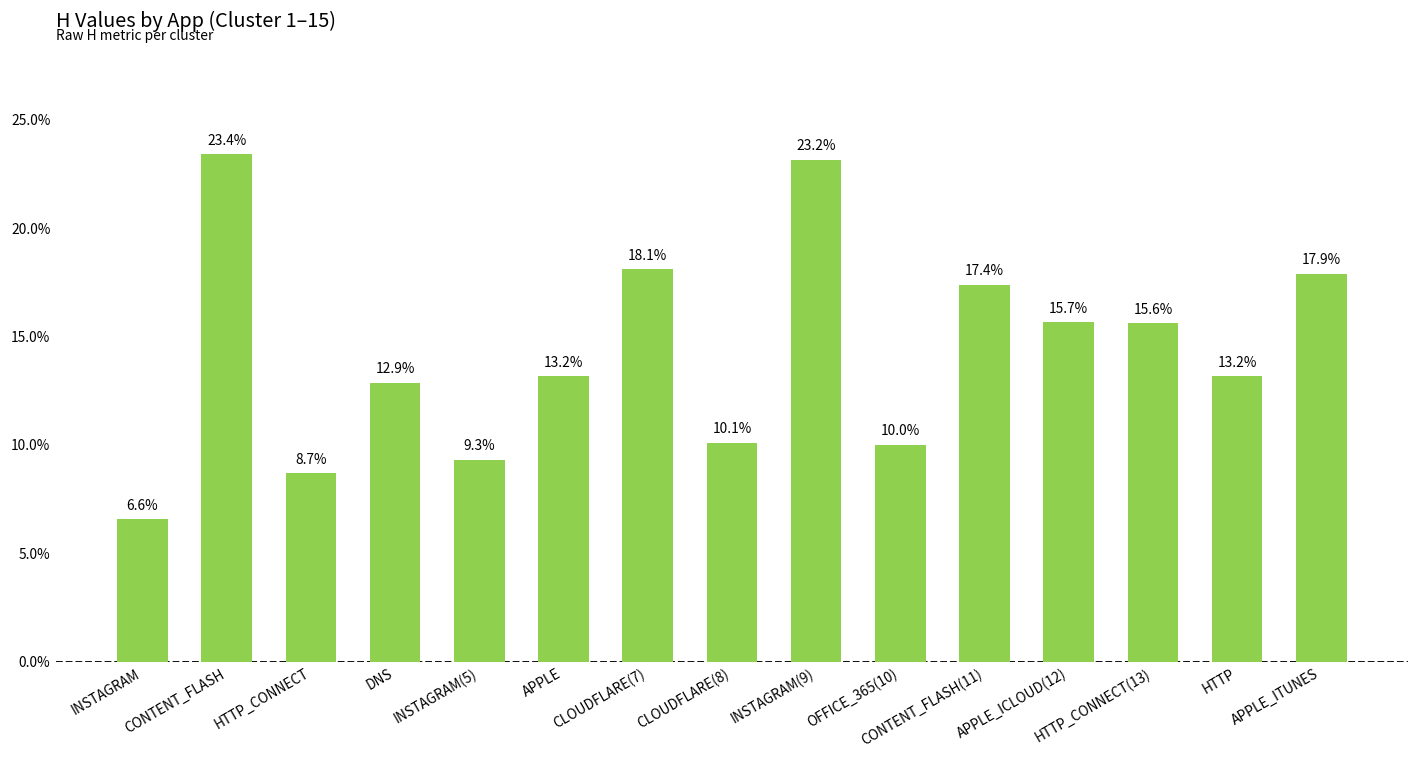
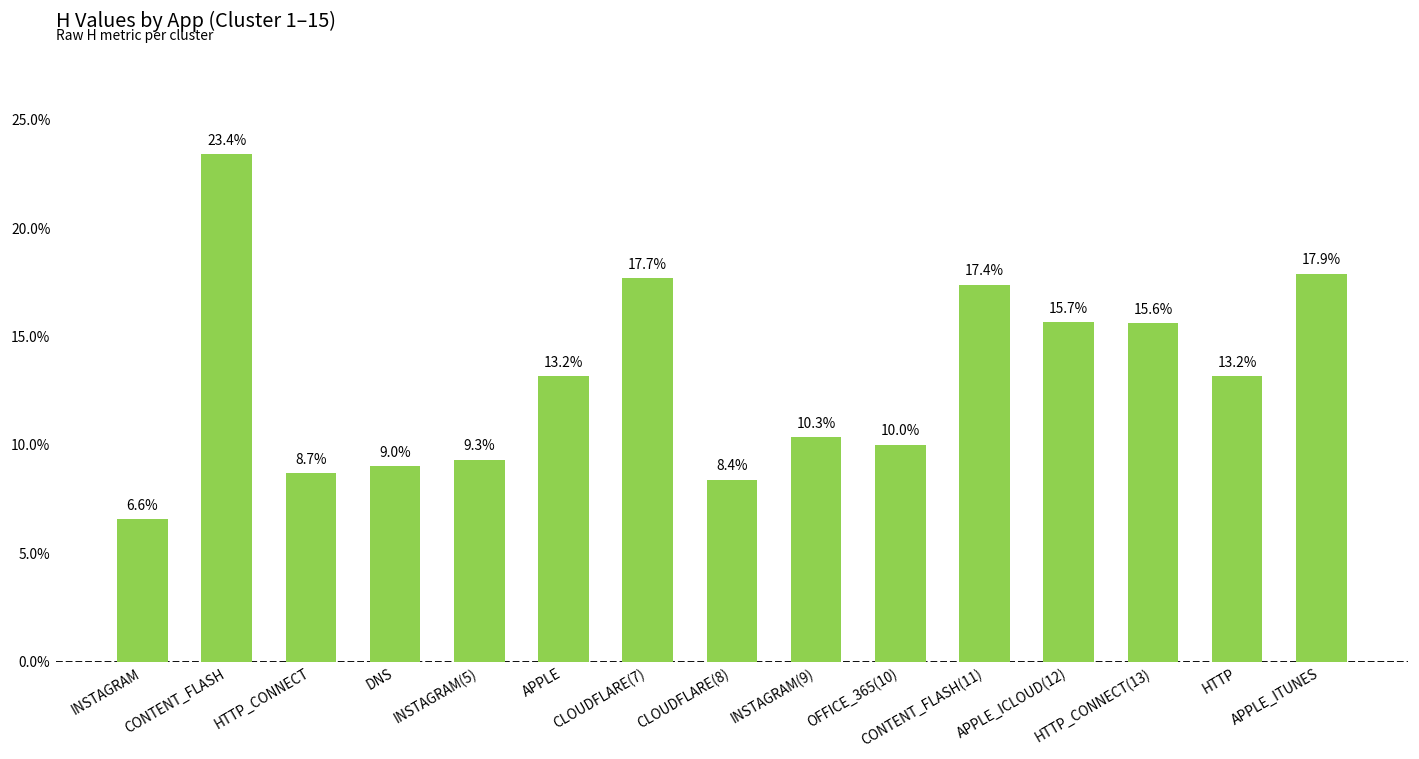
DNS: 12.9% -> 9.0%
CLOUDFLARE(7): 18.1% -> 17.7%
CLOUDFLARE(8): 10.1% -> 8.4%
INSTAGRAM(9): 23.2% -> 10.3%
